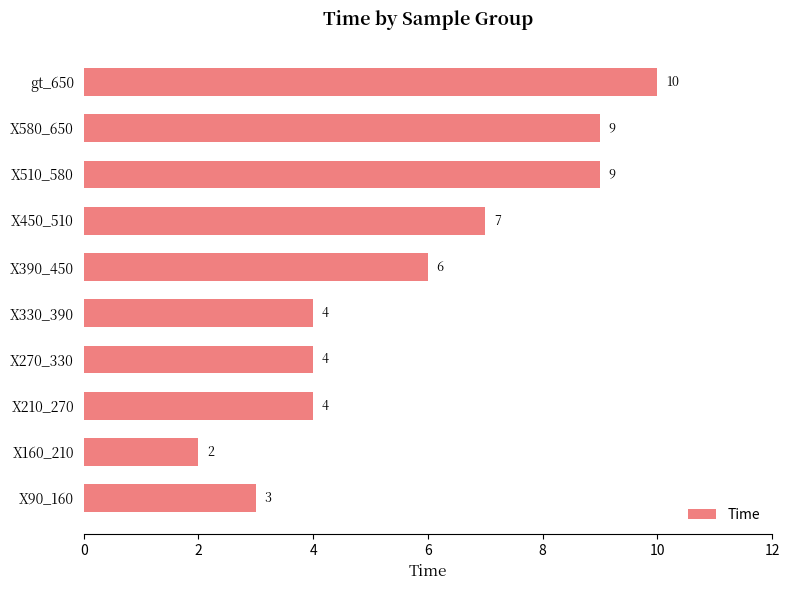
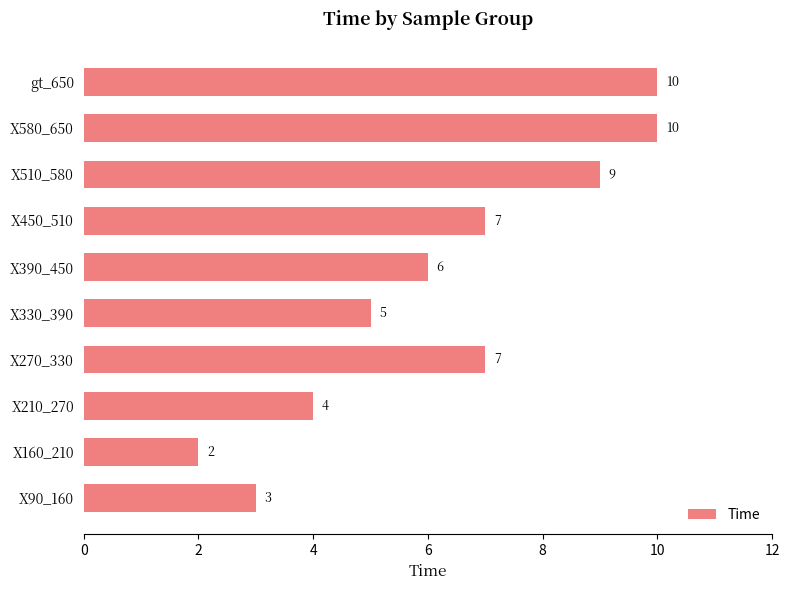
X580_650: 9 -> 10
X330_390: 4 -> 5
X270_330: 4 -> 7
